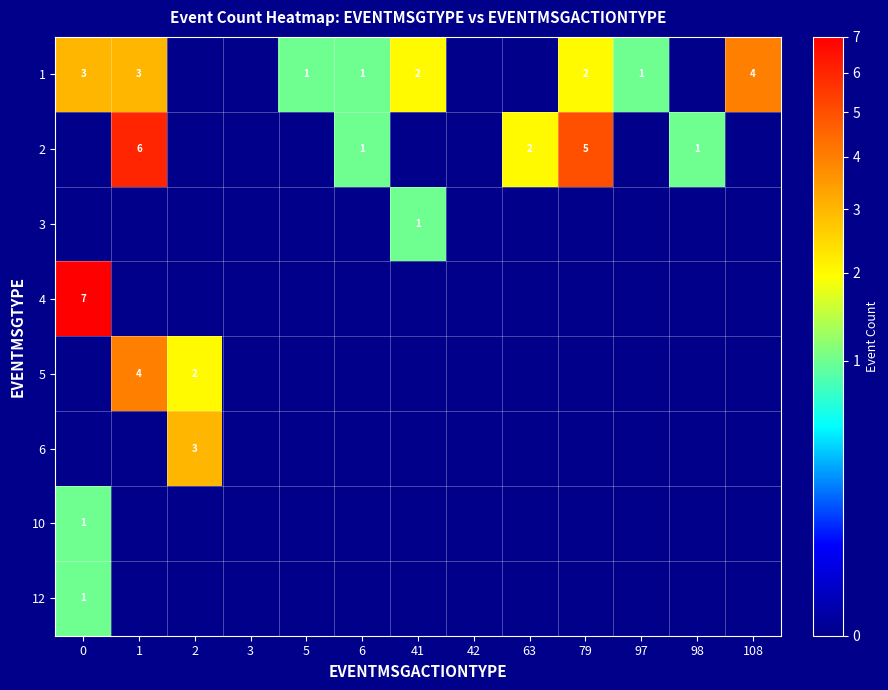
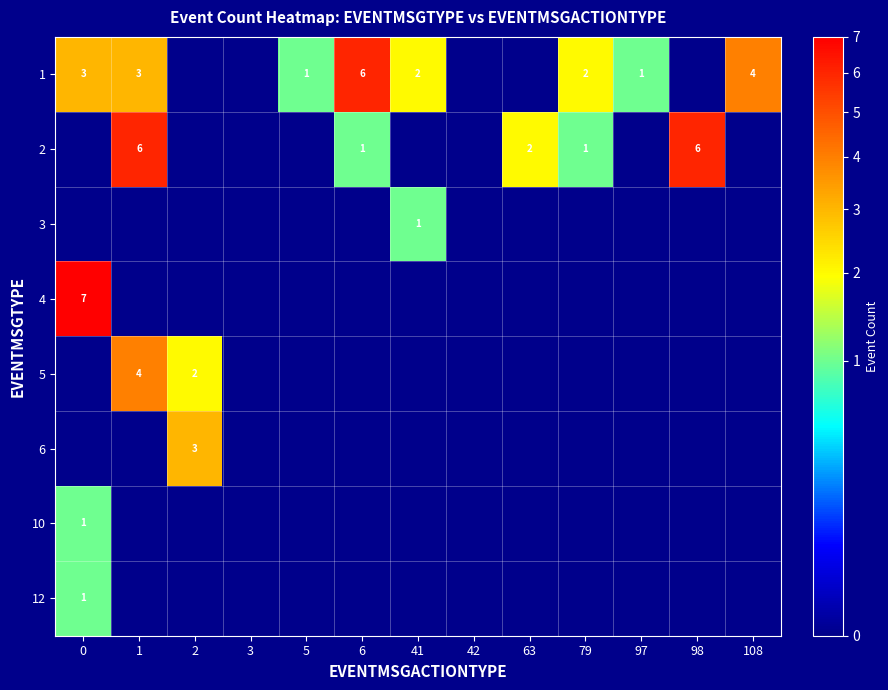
1, 6: 1 -> 6
2, 79: 5 -> 1
2, 98: 1 -> 6
